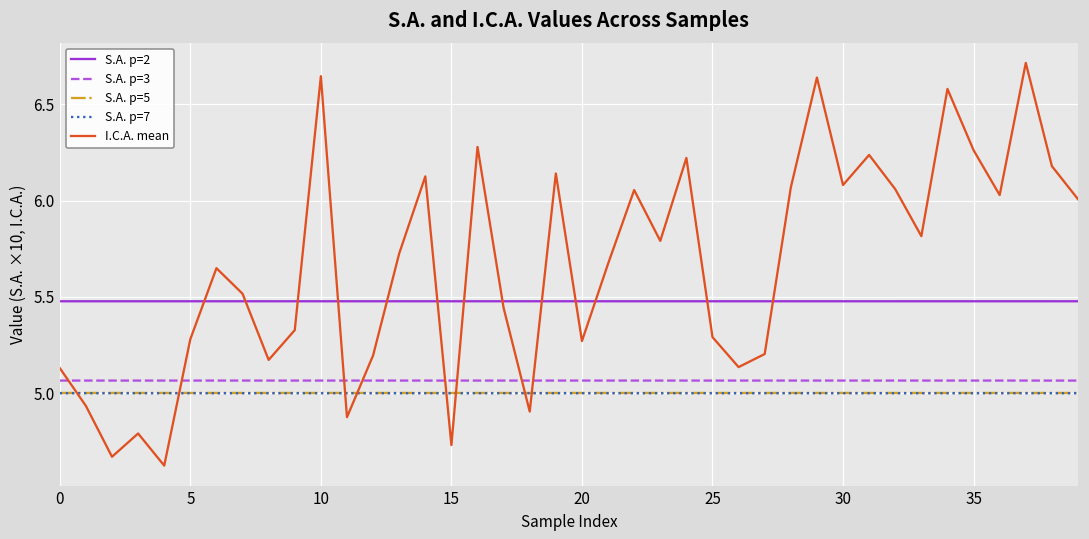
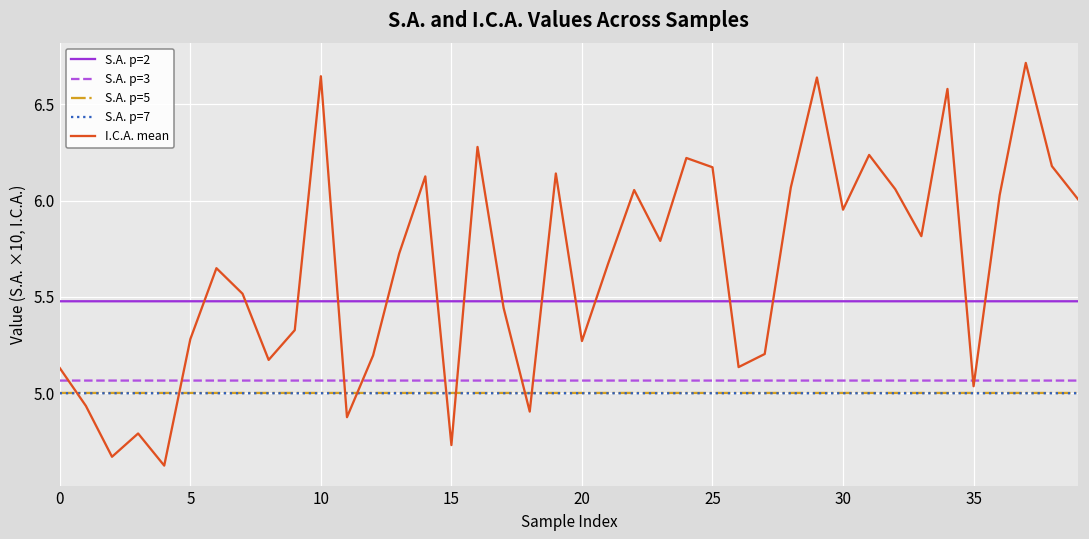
I.C.A. mean, 25: 5.29 -> 6.17
I.C.A. mean, 30: 6.08 -> 5.95
I.C.A. mean, 35: 6.26 -> 5.04
